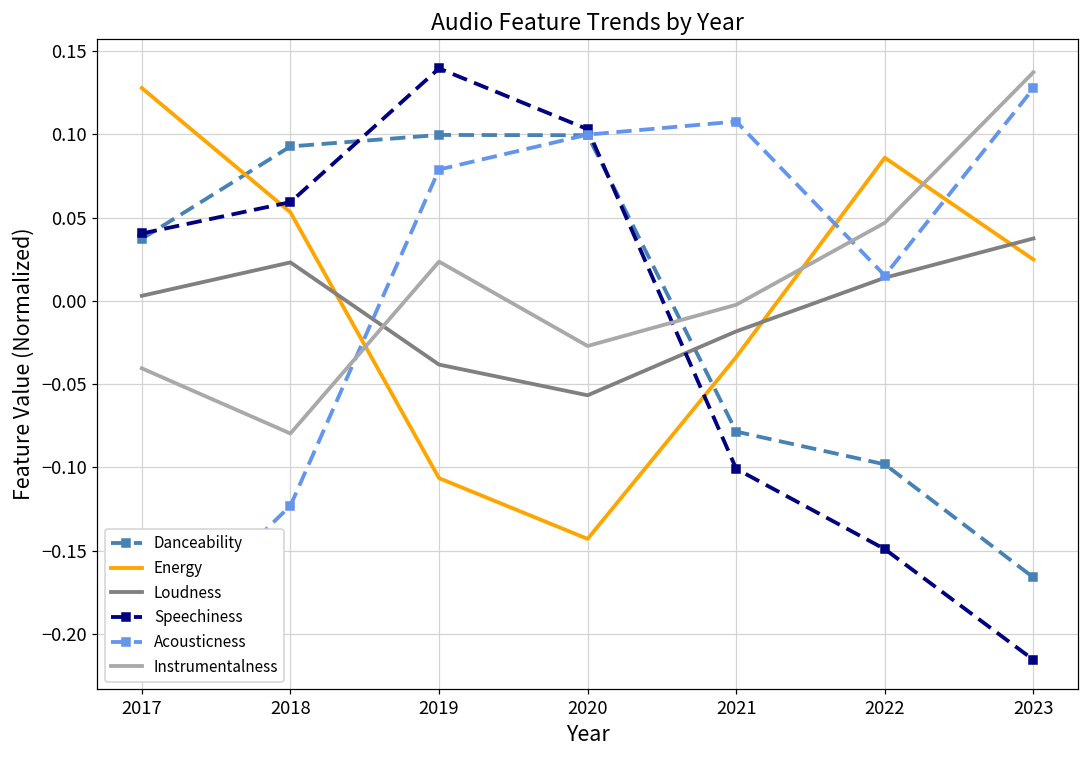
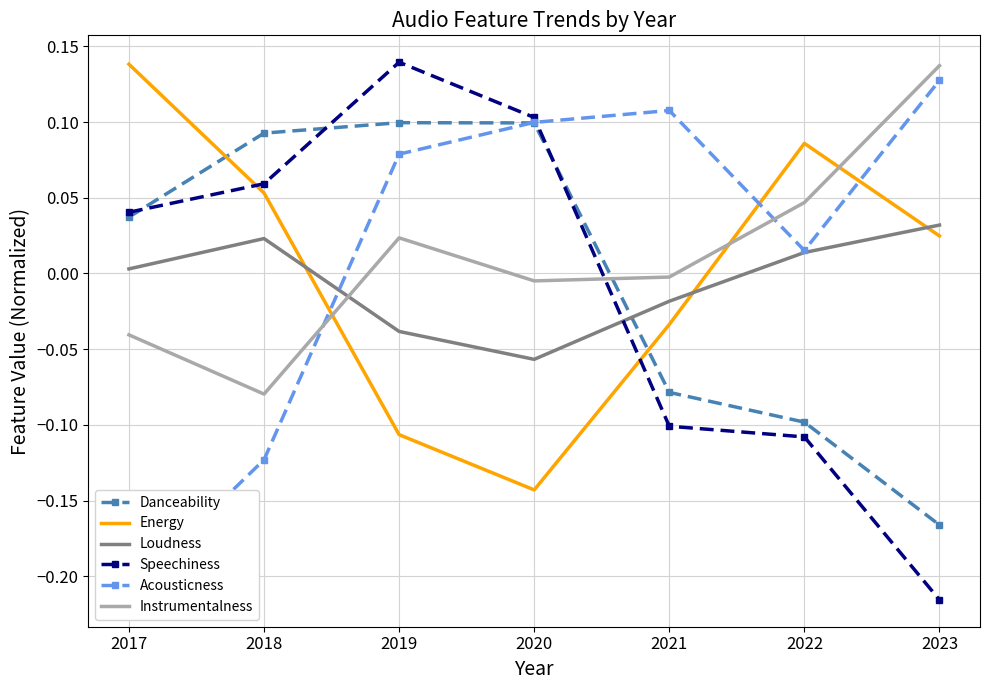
Energy, 2017: 0.128 -> 0.138
Instrumentalness, 2020: -0.027 -> -0.005
Speechiness, 2022: -0.149 -> -0.108
Loudness, 2023: 0.037 -> 0.032
